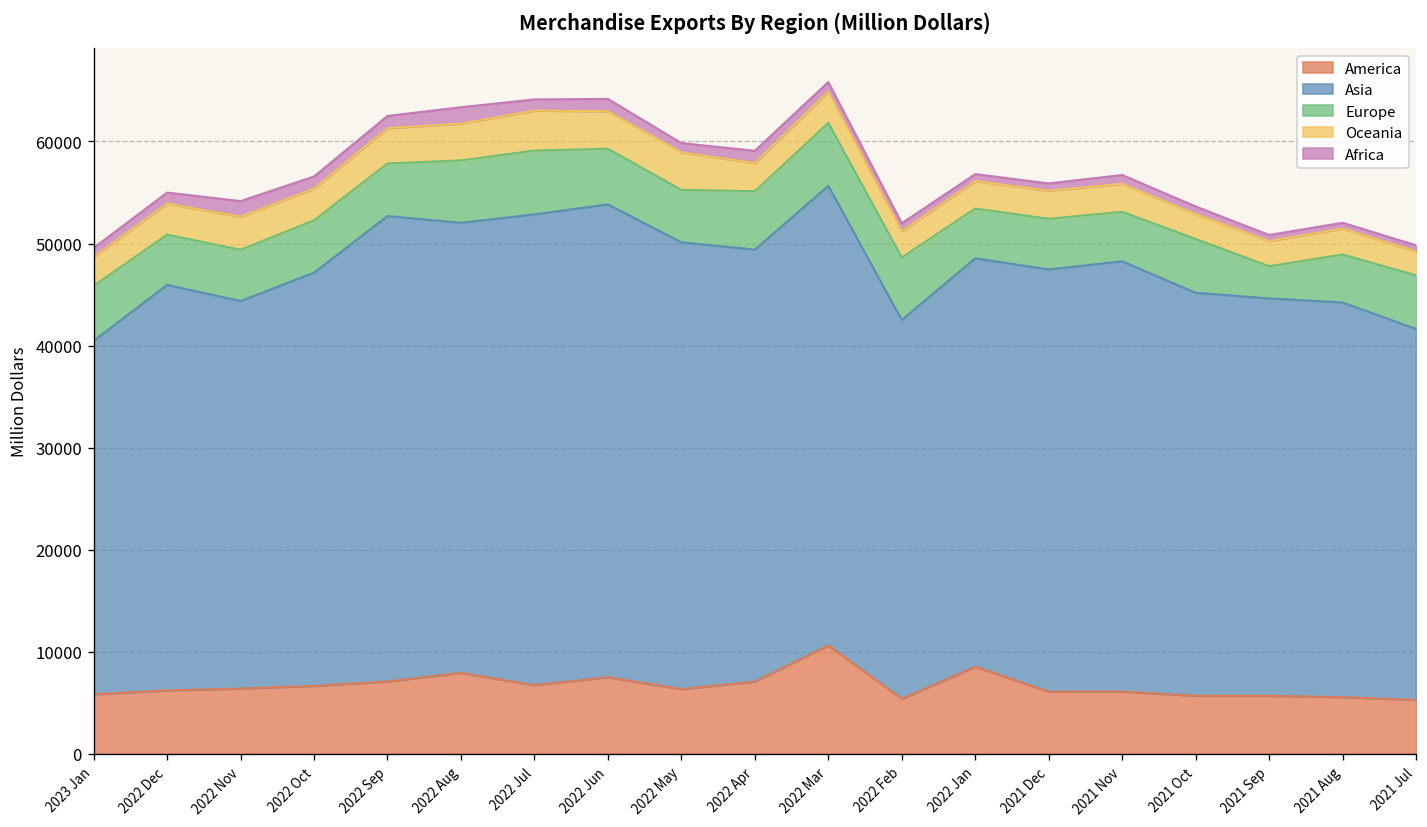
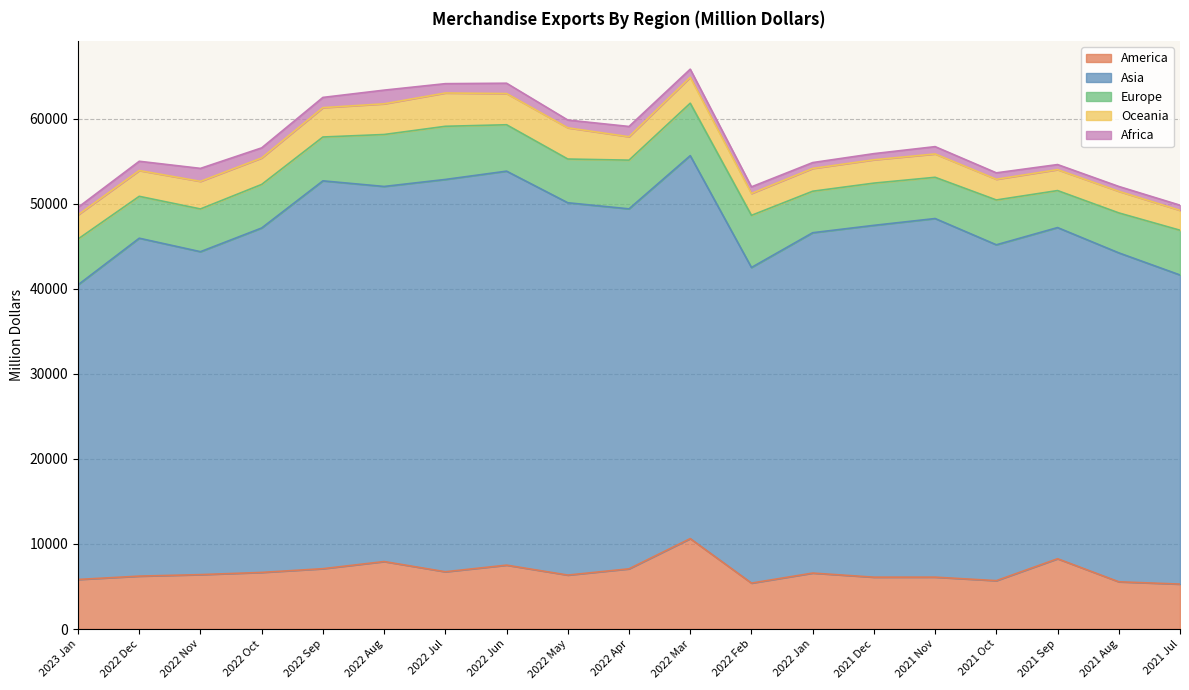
America, 2022 Jan: 9000 -> 7000
America, 2021 Sep: 6000 -> 8000
Europe, 2021 Sep: 3000 -> 4000
